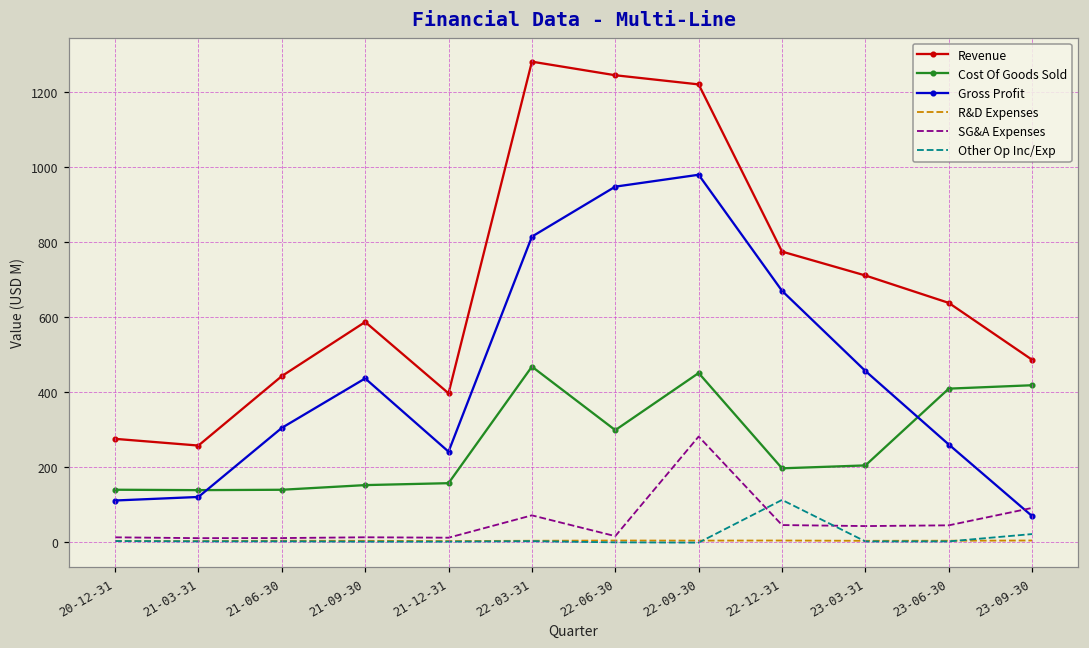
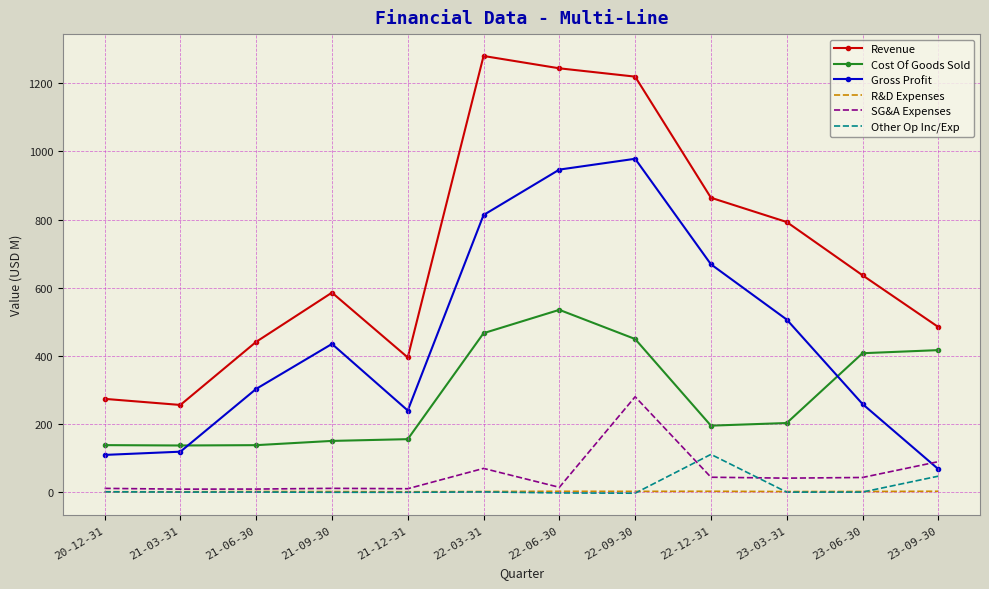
Cost Of Goods Sold, 22-06-30: 300 -> 540
Revenue, 22-12-31: 770 -> 860
Revenue, 23-03-31: 710 -> 790
Gross Profit, 23-03-31: 460 -> 510
Other Op Inc/Exp, 23-09-30: 20 -> 50
